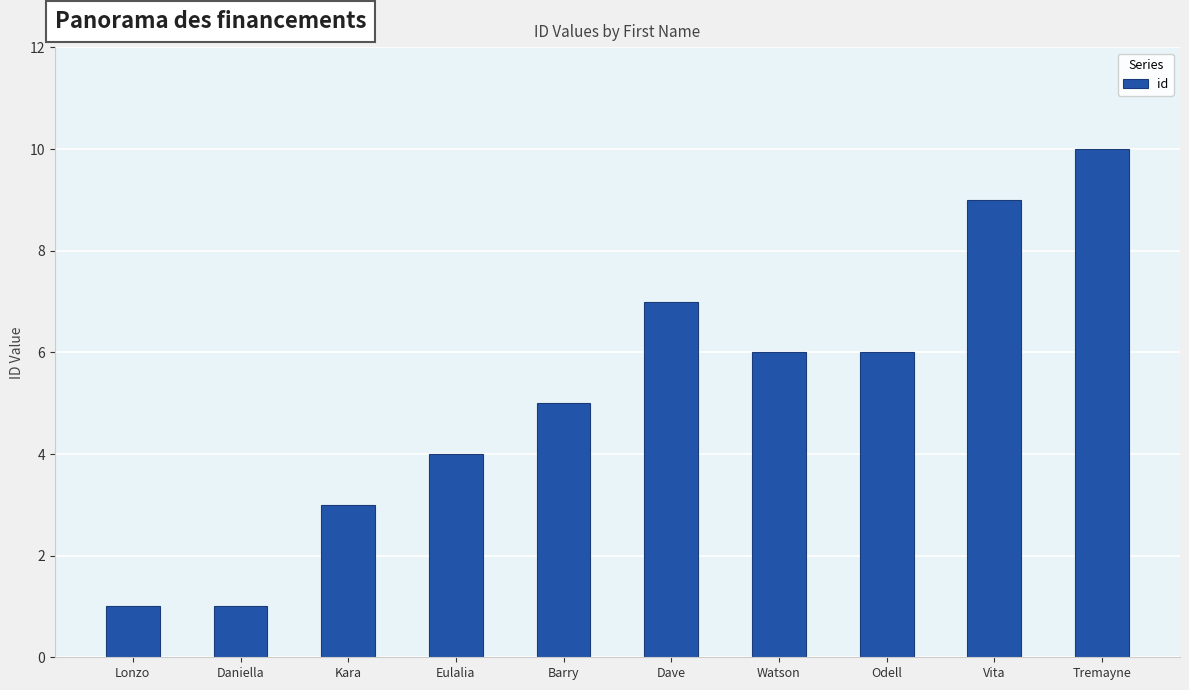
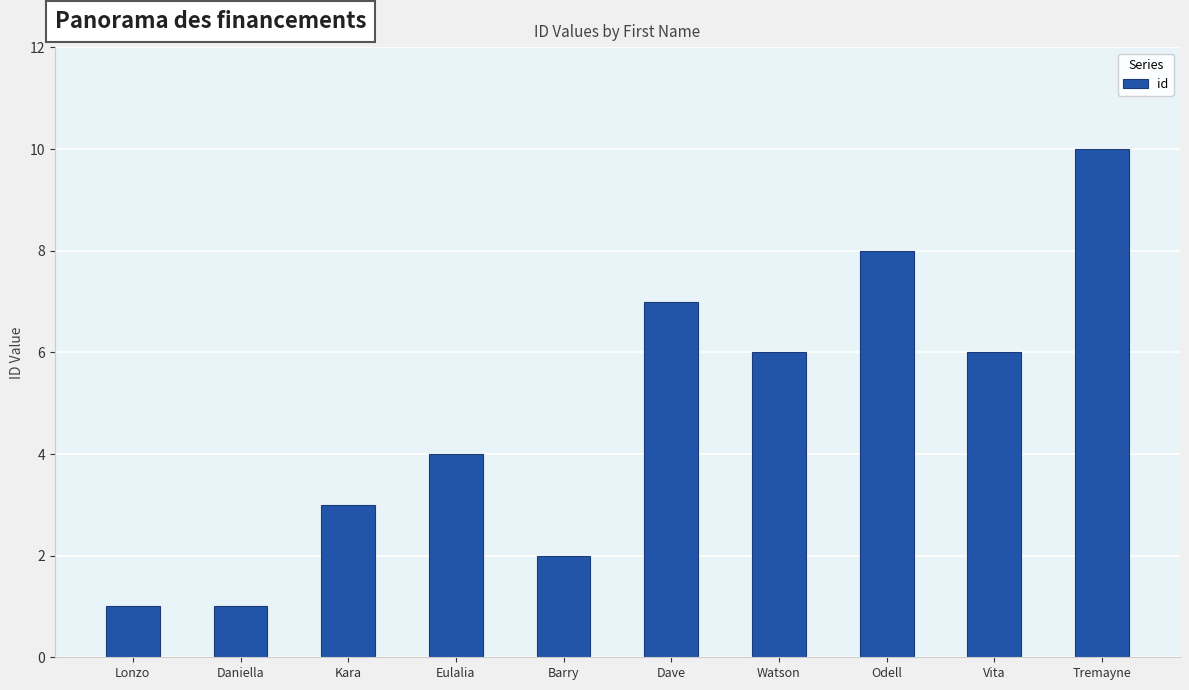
Barry: 5 -> 2
Odell: 6 -> 8
Vita: 9 -> 6
